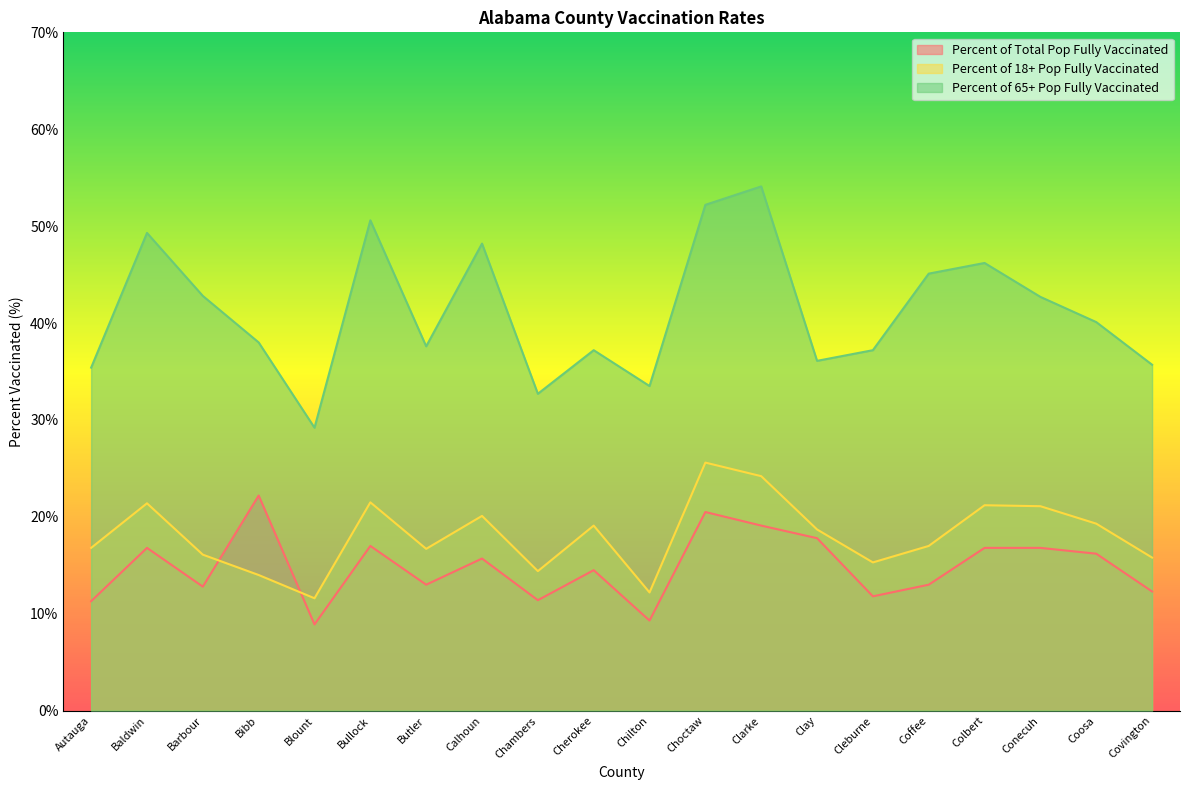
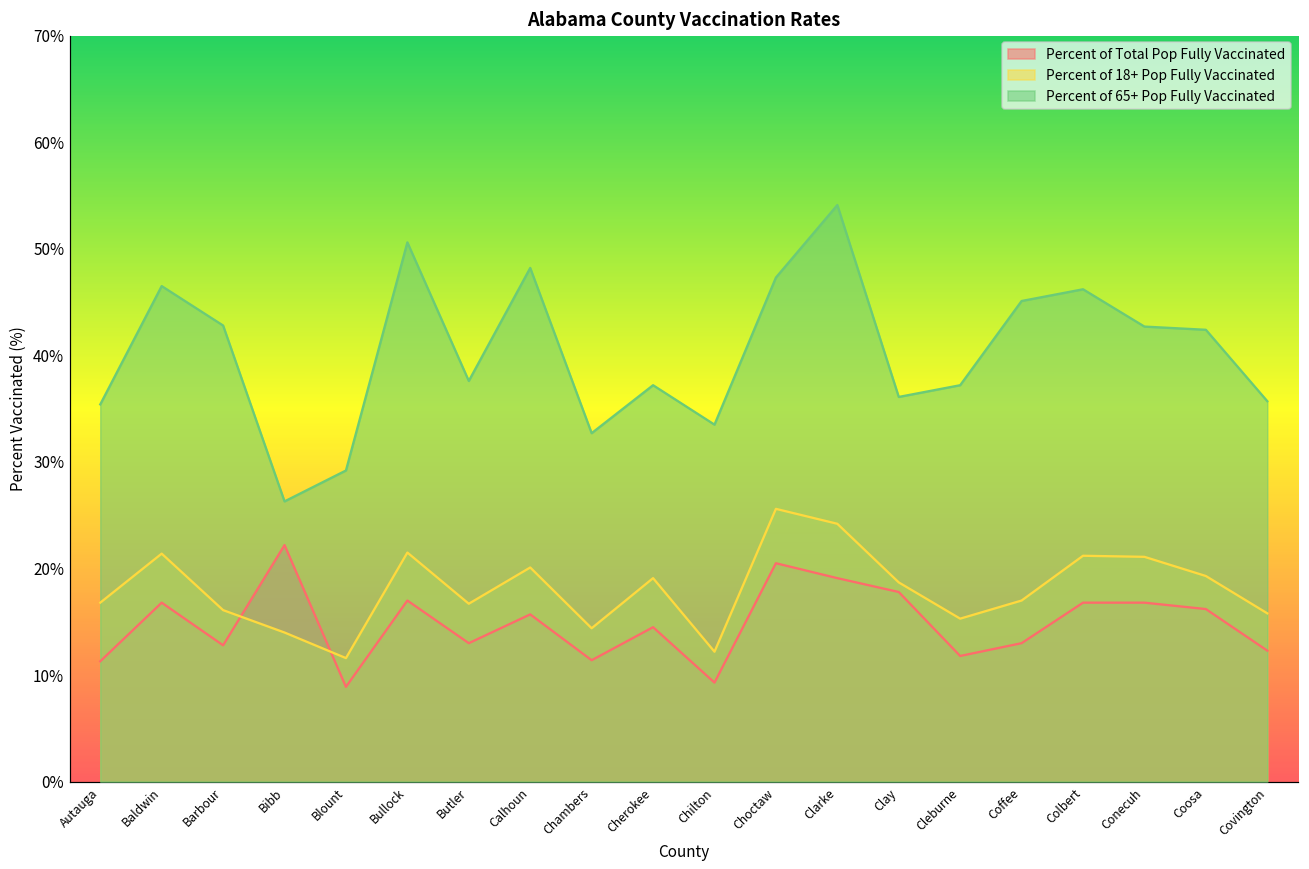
Percent of 65+ Pop Fully Vaccinated, Baldwin: 49% -> 47%
Percent of 65+ Pop Fully Vaccinated, Bibb: 38% -> 26%
Percent of 65+ Pop Fully Vaccinated, Choctaw: 52% -> 47%
Percent of 65+ Pop Fully Vaccinated, Coosa: 40% -> 42%
